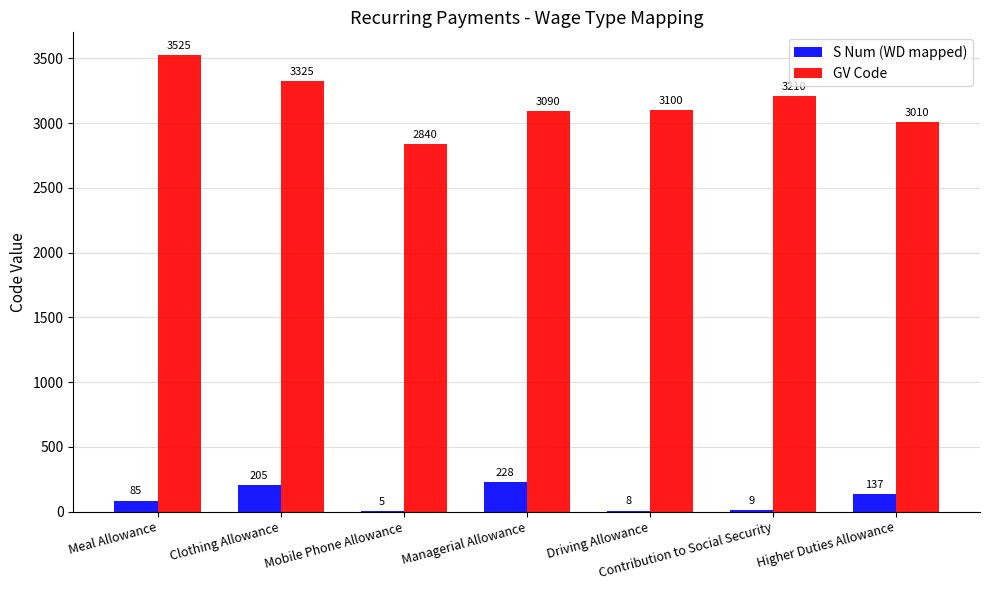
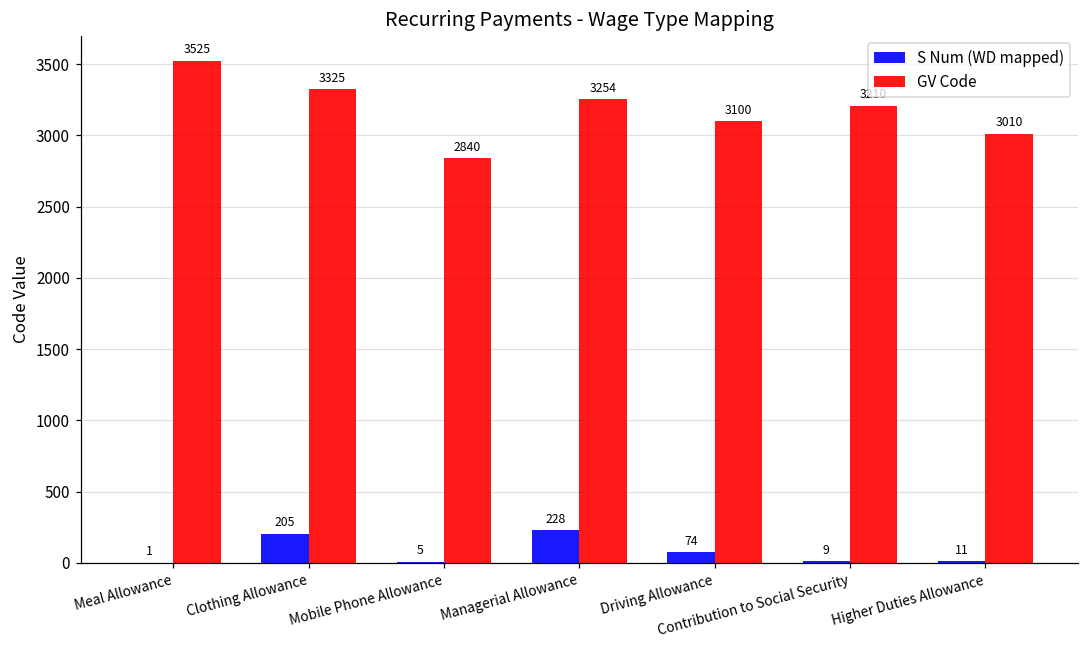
S Num (WD mapped), Meal Allowance: 85 -> 1
GV Code, Managerial Allowance: 3090 -> 3254
S Num (WD mapped), Driving Allowance: 8 -> 74
S Num (WD mapped), Higher Duties Allowance: 137 -> 11
